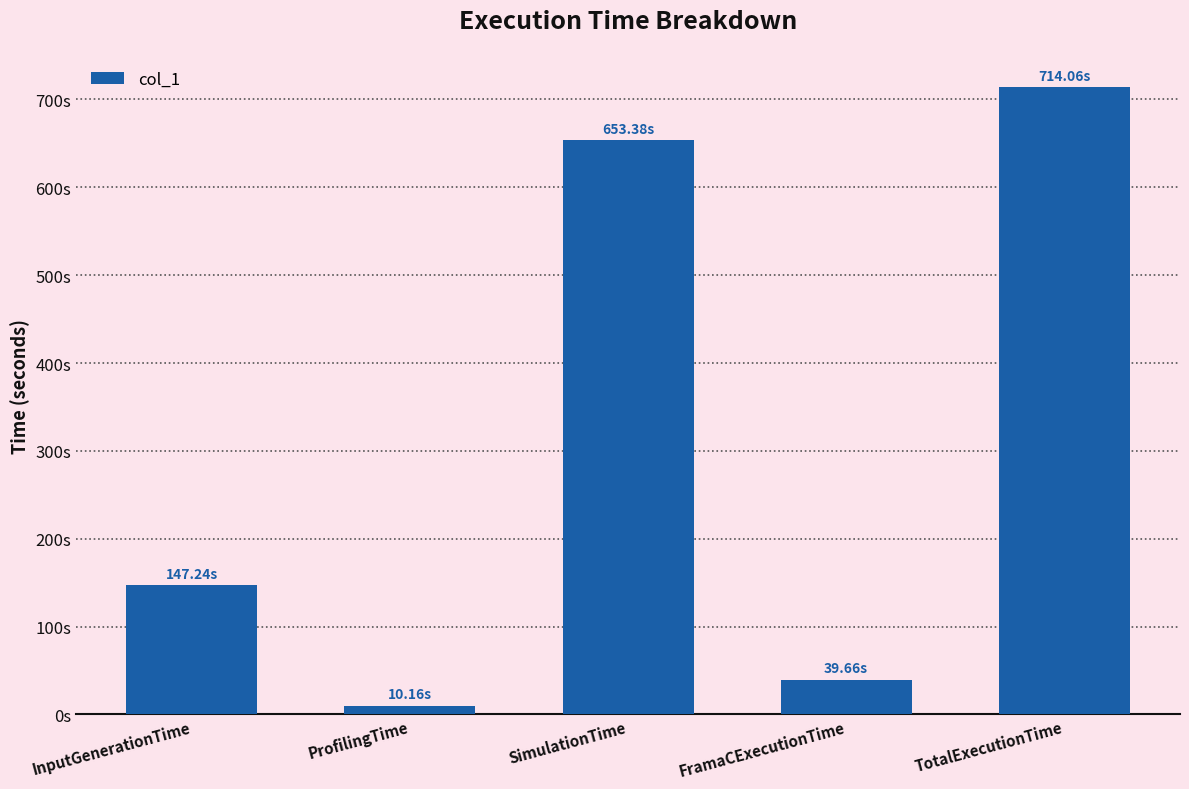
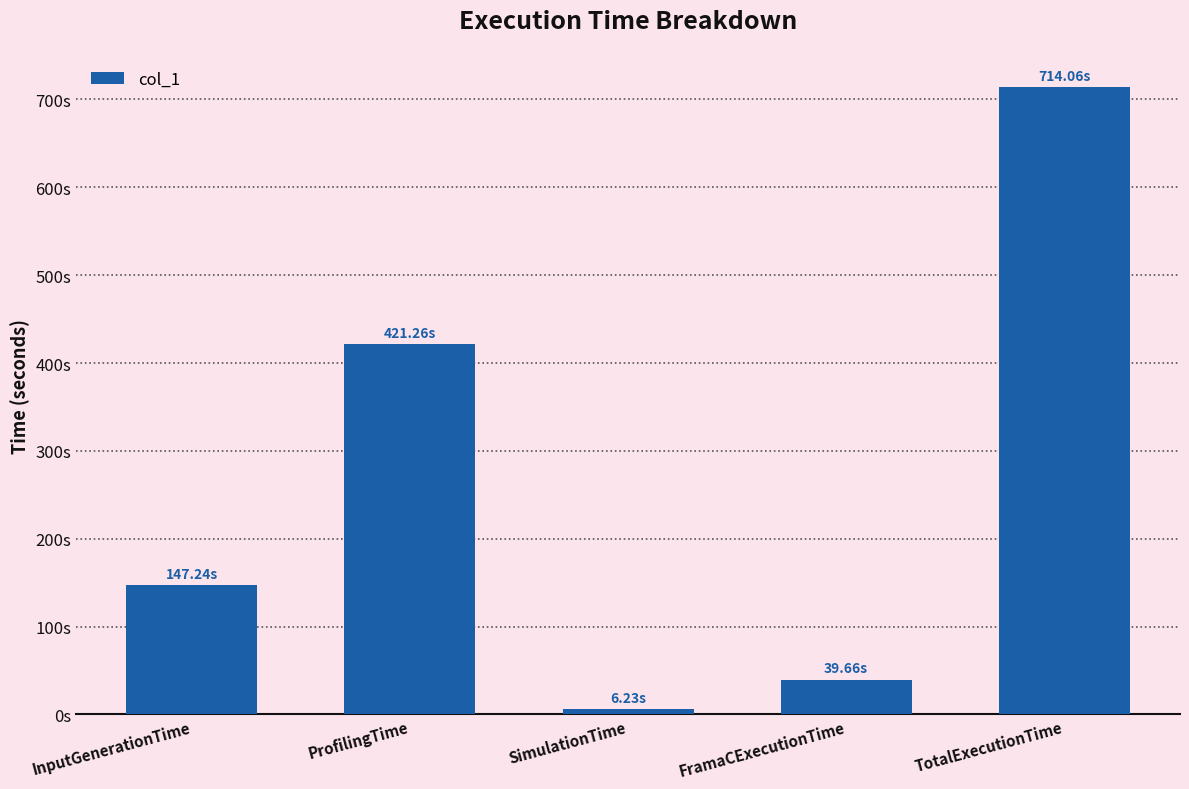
ProfilingTime: 10.16s -> 421.26s
SimulationTime: 653.38s -> 6.23s
